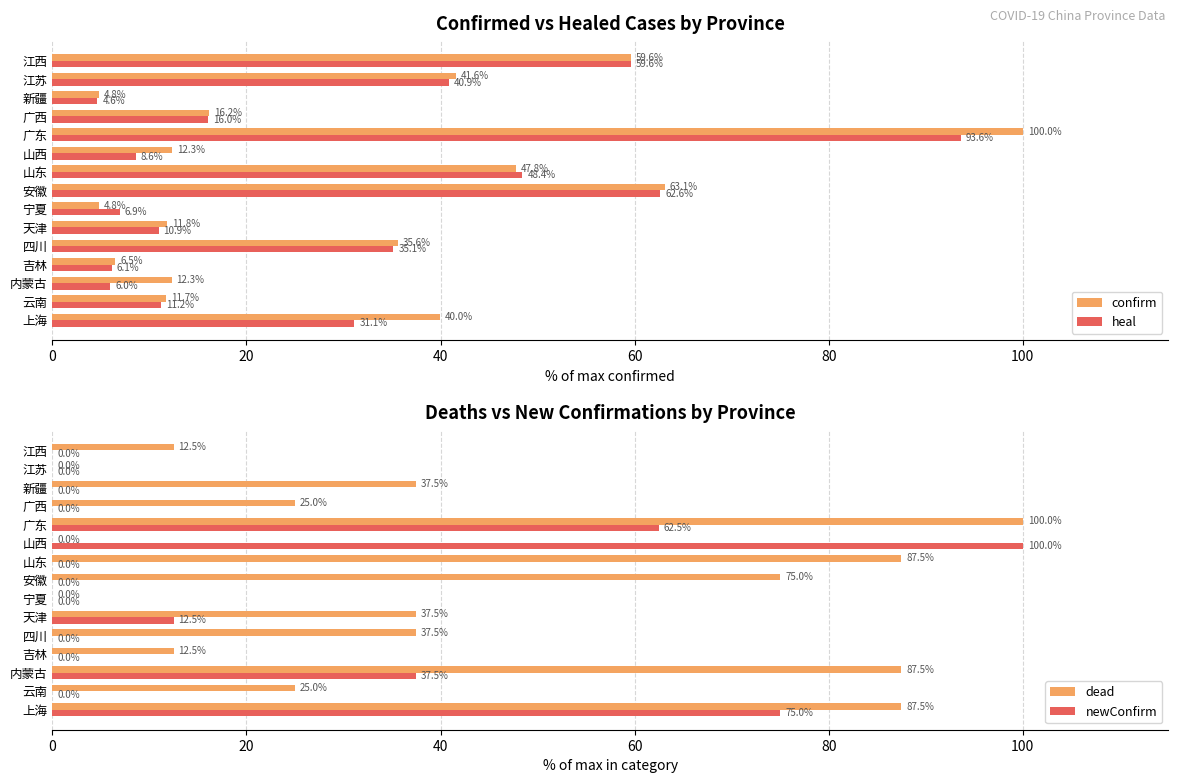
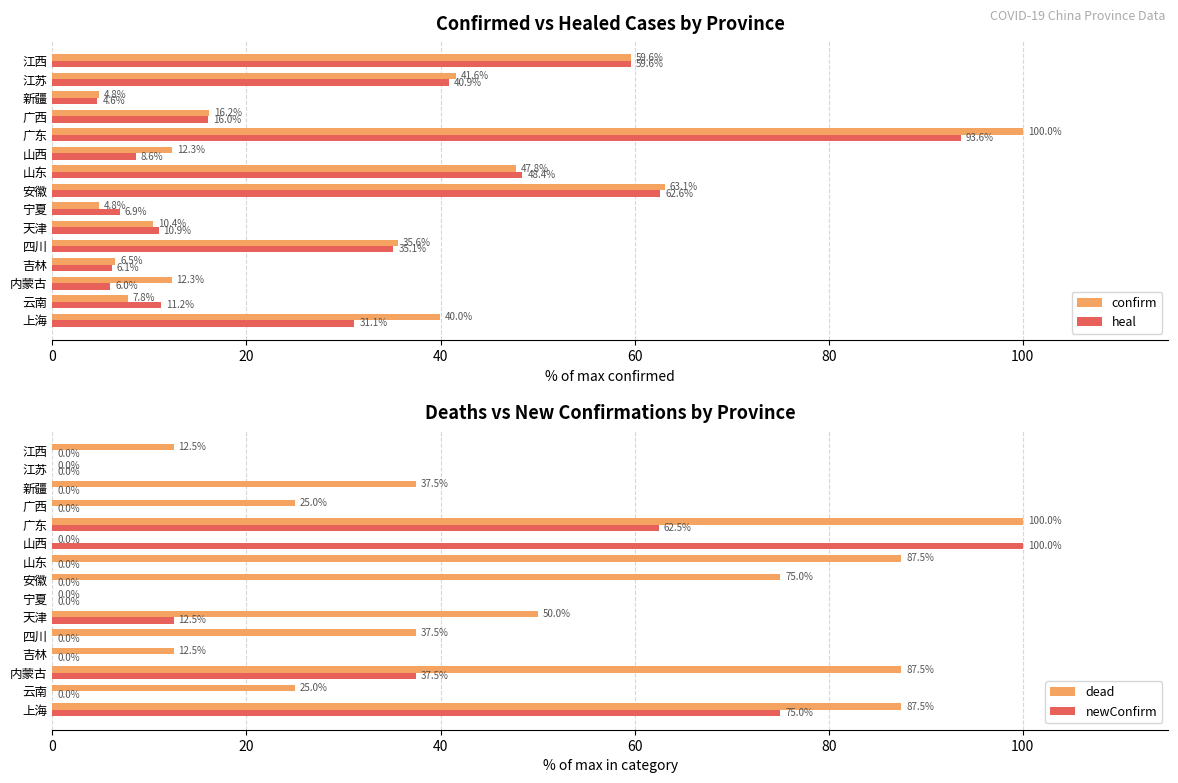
Confirmed vs Healed Cases by Province, confirm, 天津: 11.8% -> 10.4%
Confirmed vs Healed Cases by Province, confirm, 云南: 11.7% -> 7.8%
Deaths vs New Confirmations by Province, dead, 天津: 37.5% -> 50.0%
